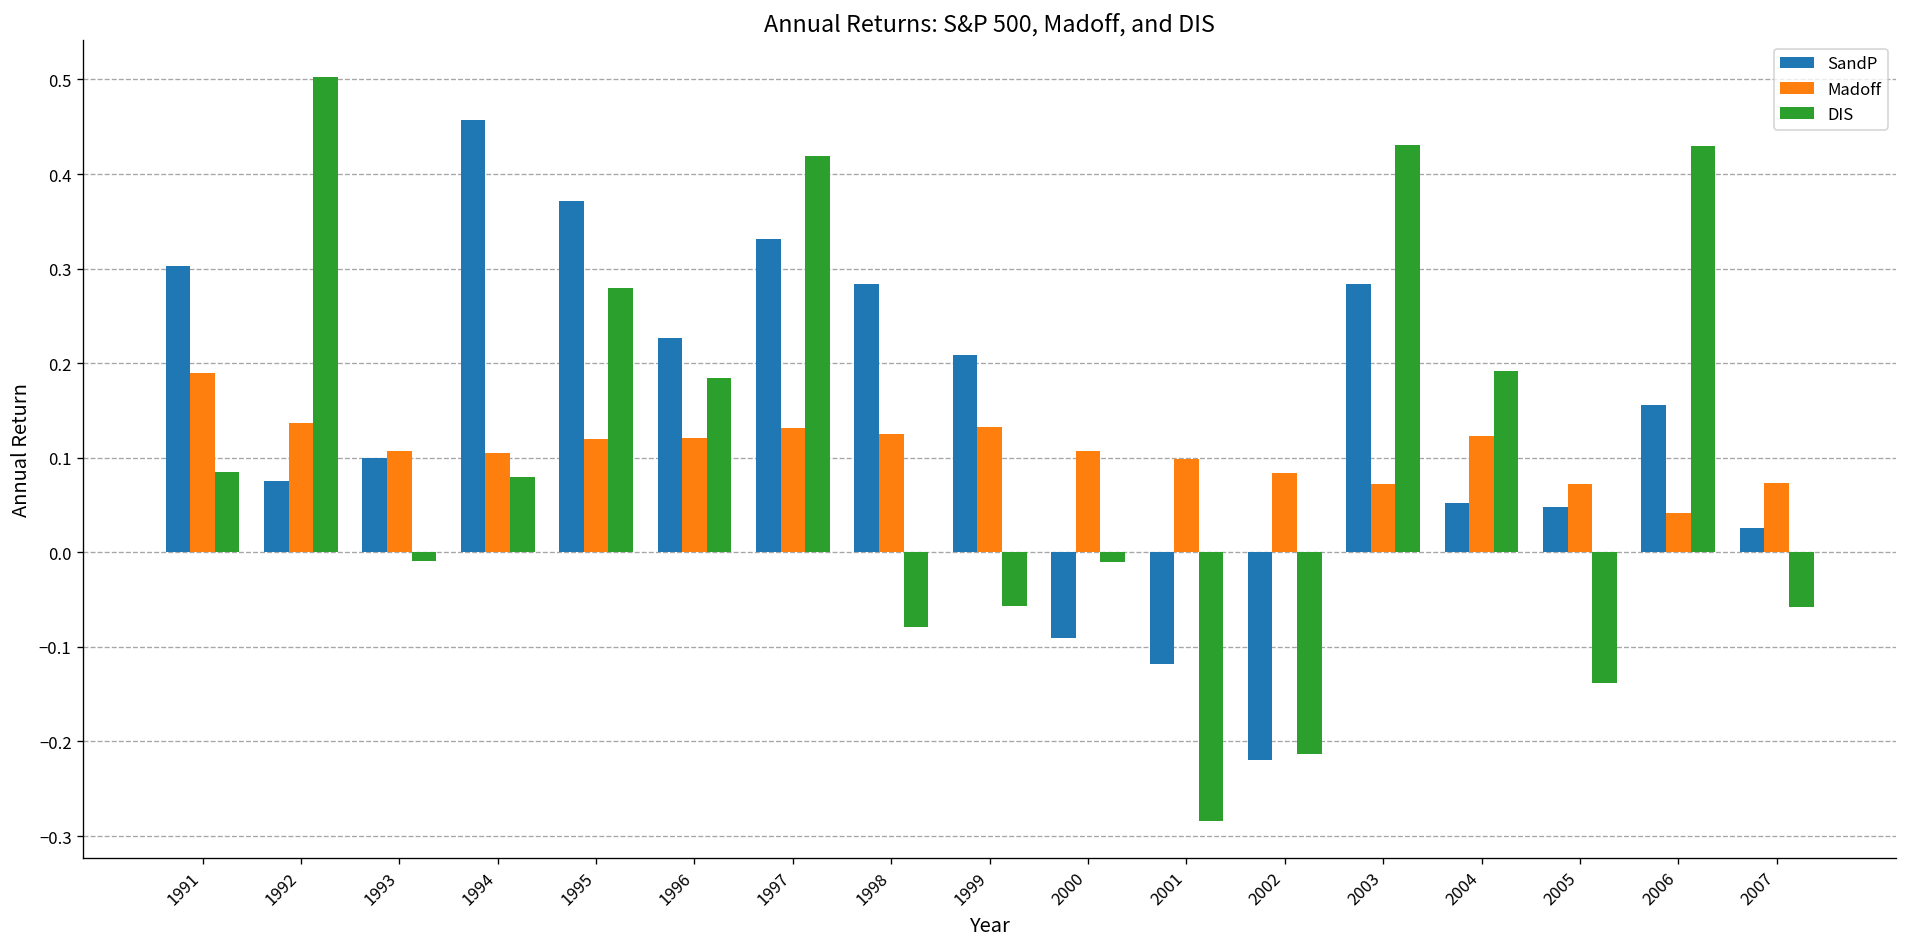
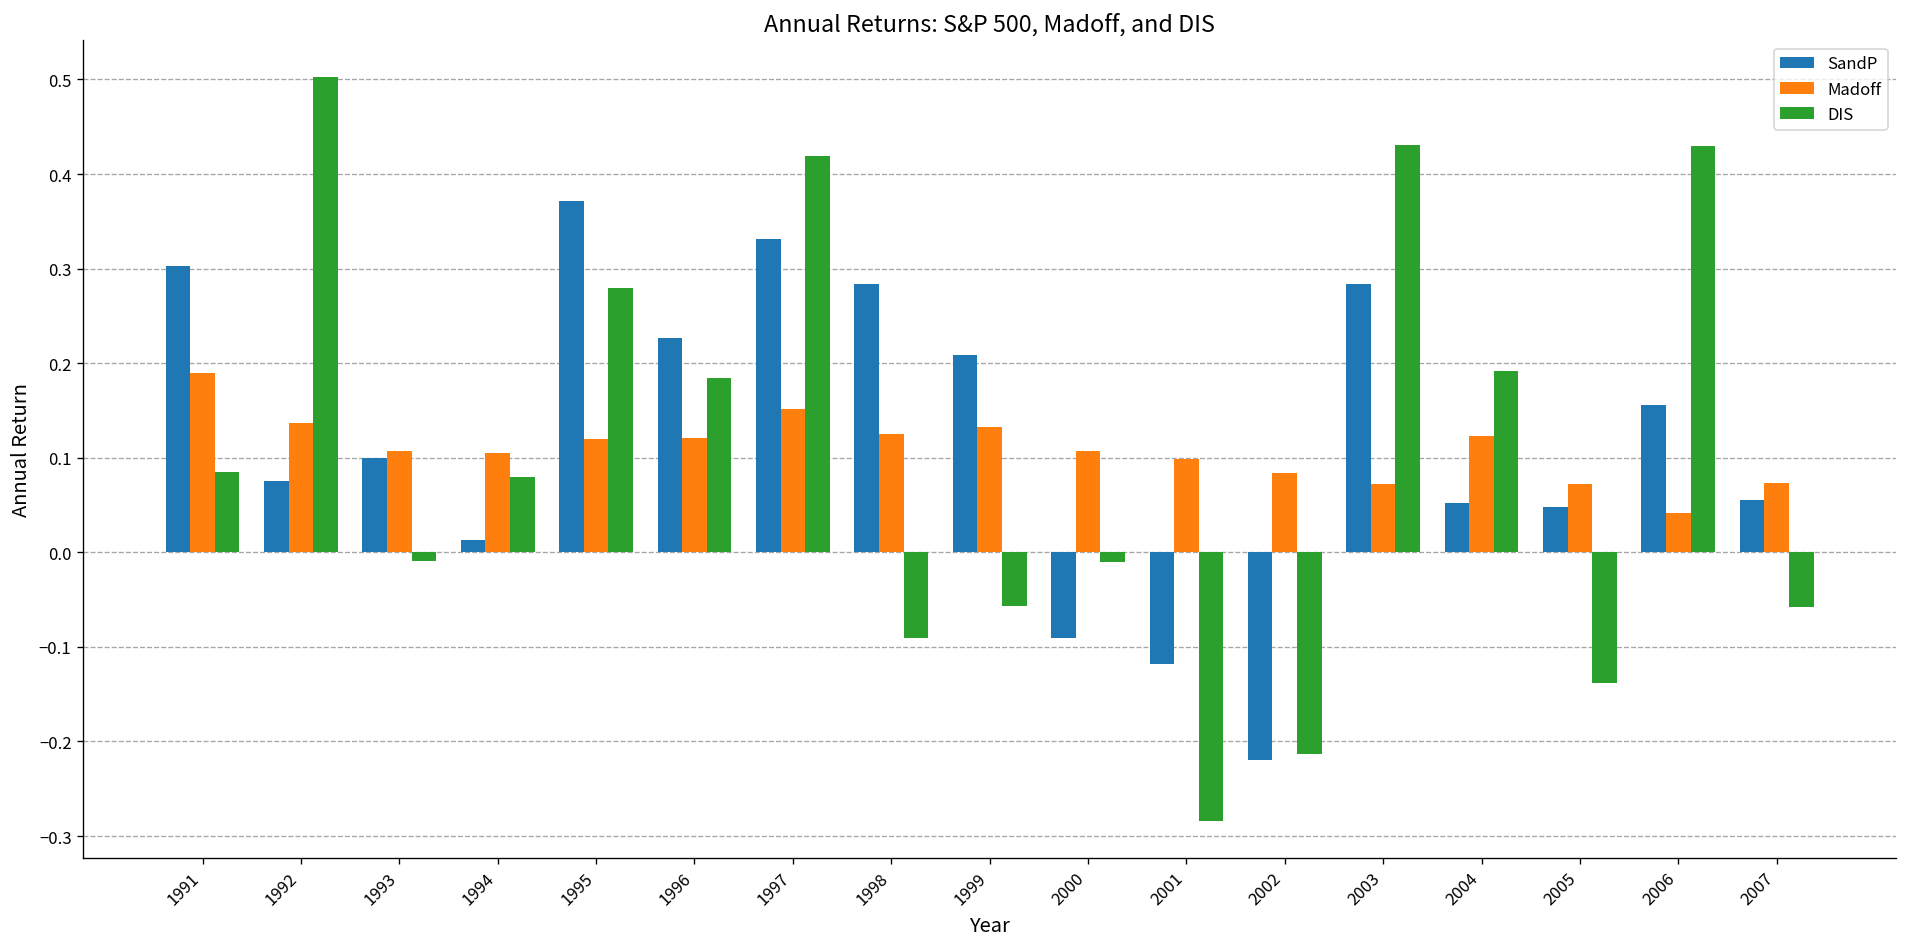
SandP, 1994: 0.46 -> 0.01
Madoff, 1997: 0.13 -> 0.15
DIS, 1998: -0.08 -> -0.09
SandP, 2007: 0.03 -> 0.05
